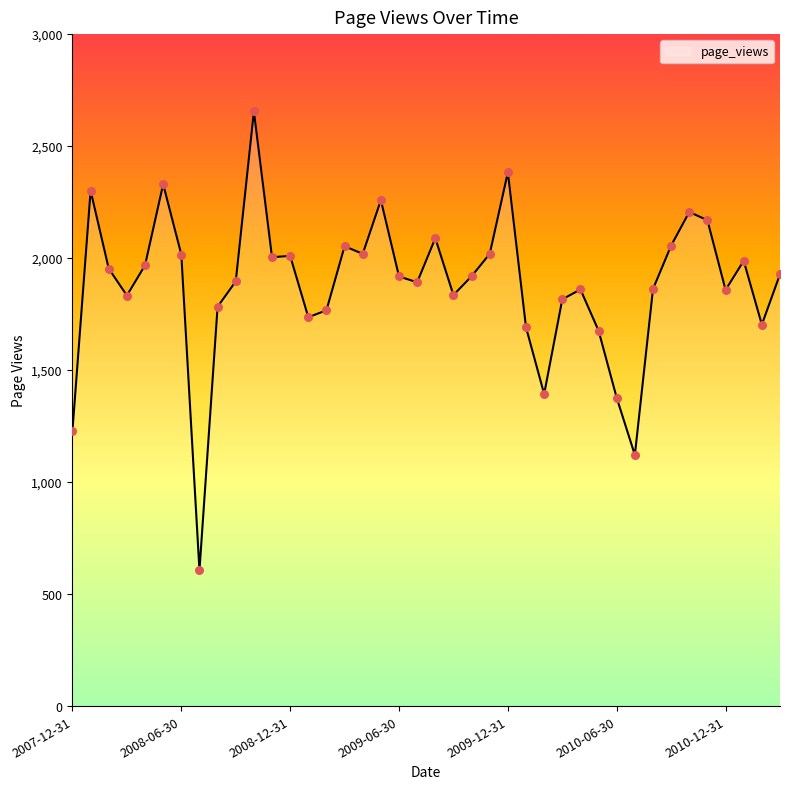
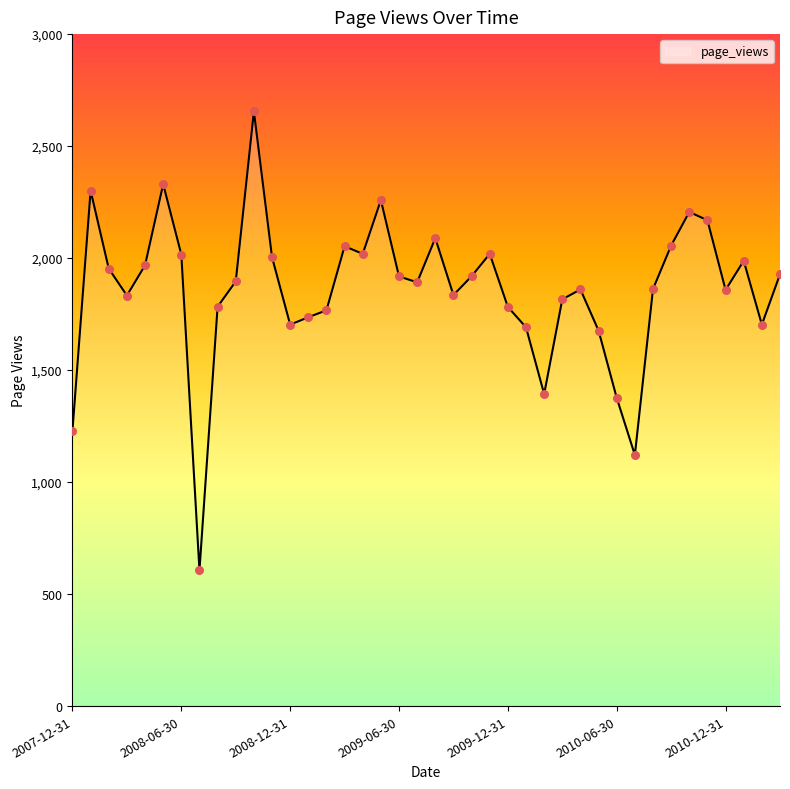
2008-12-31: 2,010 -> 1,700
2009-12-31: 2,380 -> 1,780
